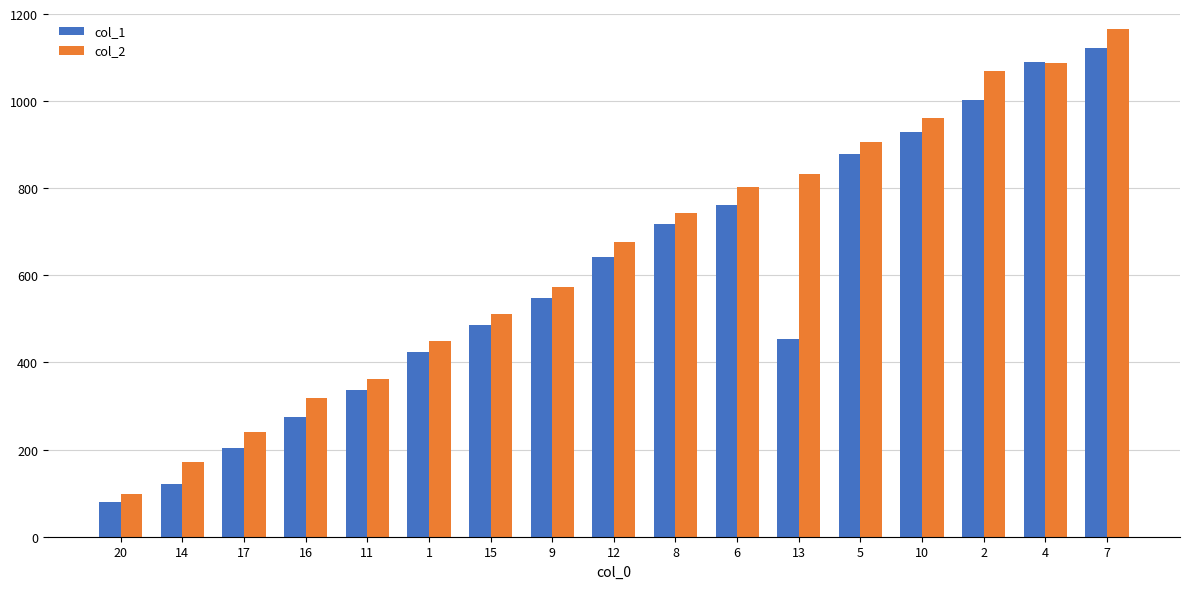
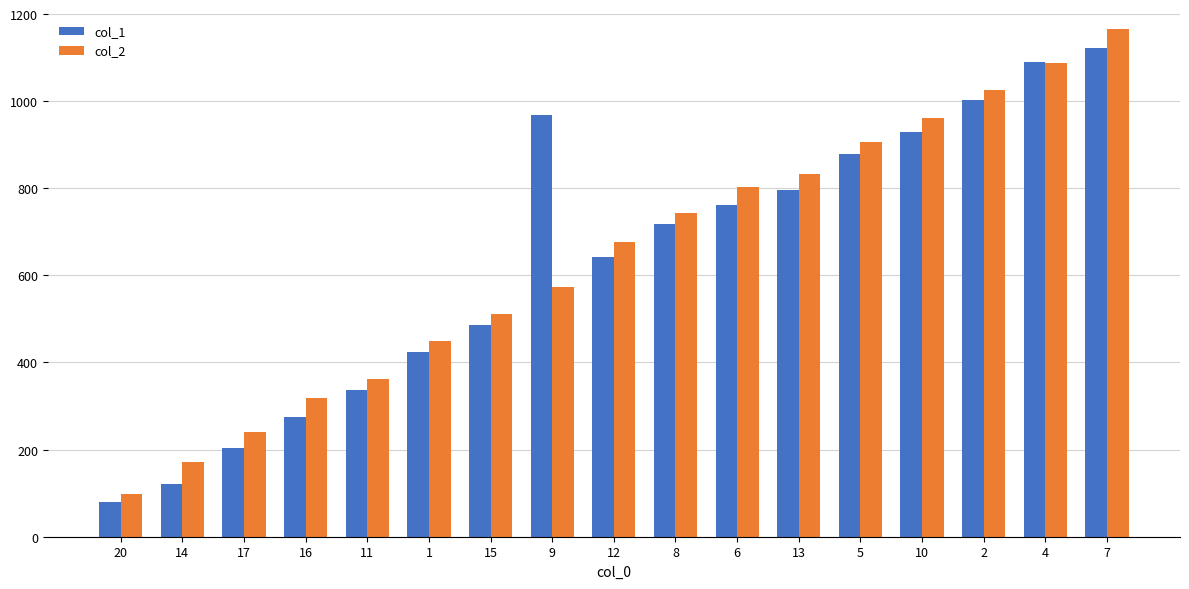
col_1, 9: 550 -> 970
col_1, 13: 460 -> 800
col_2, 2: 1070 -> 1030
